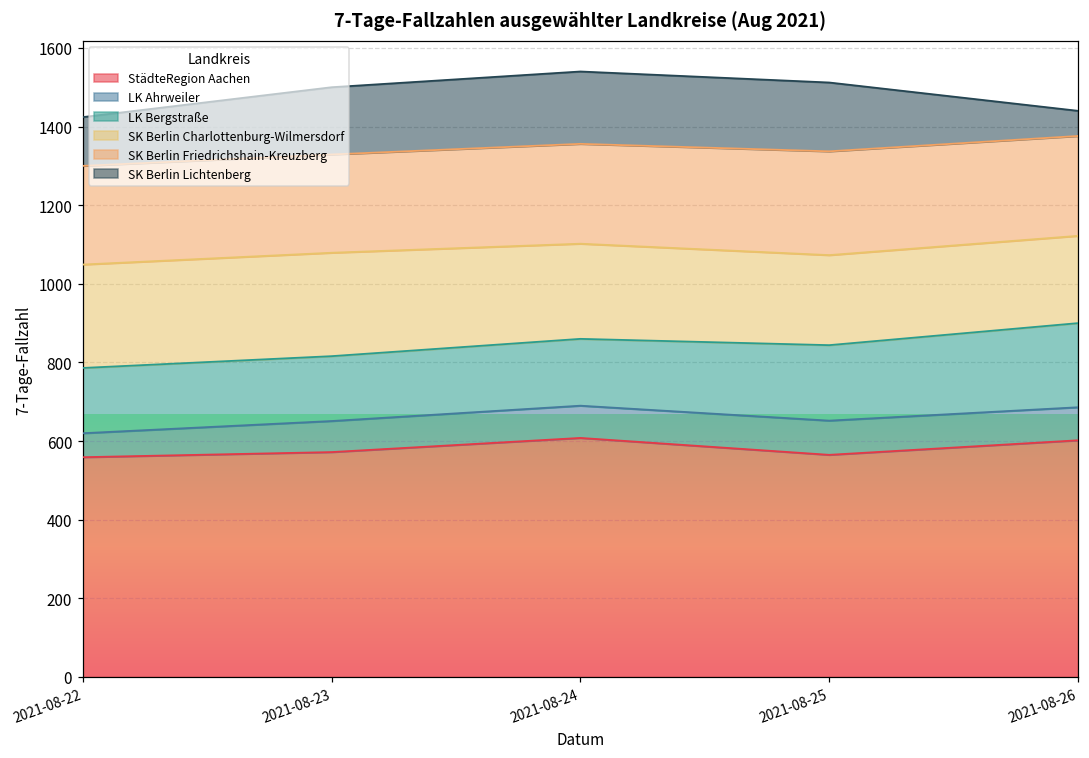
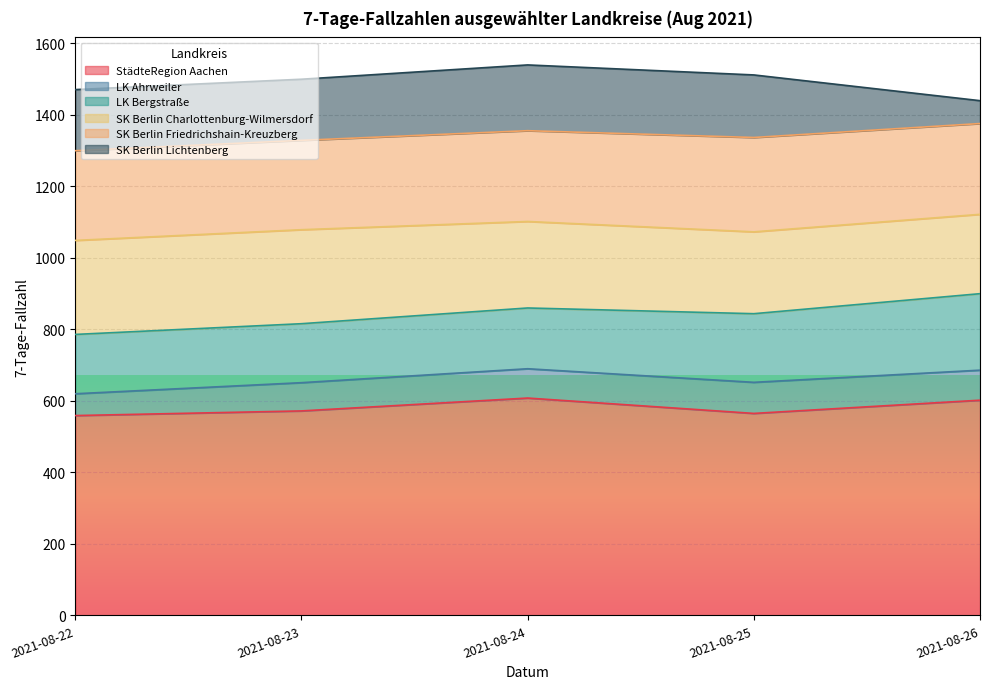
SK Berlin Lichtenberg, 2021-08-22: 120 -> 170
